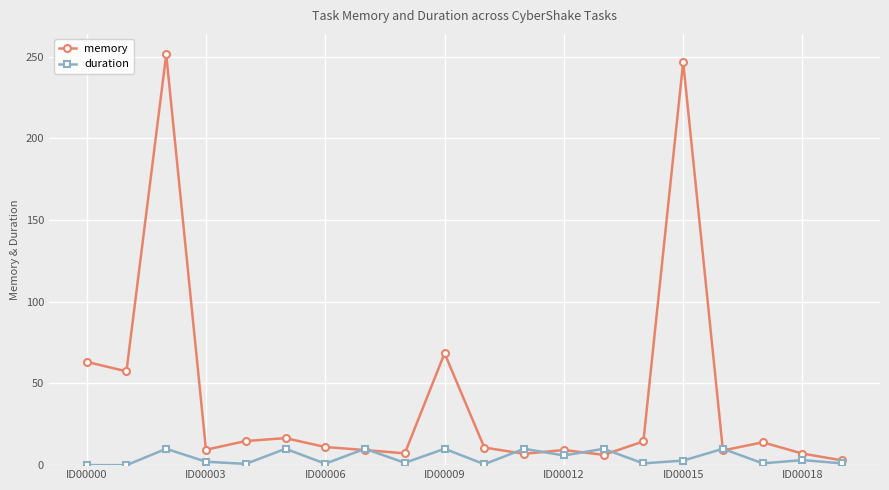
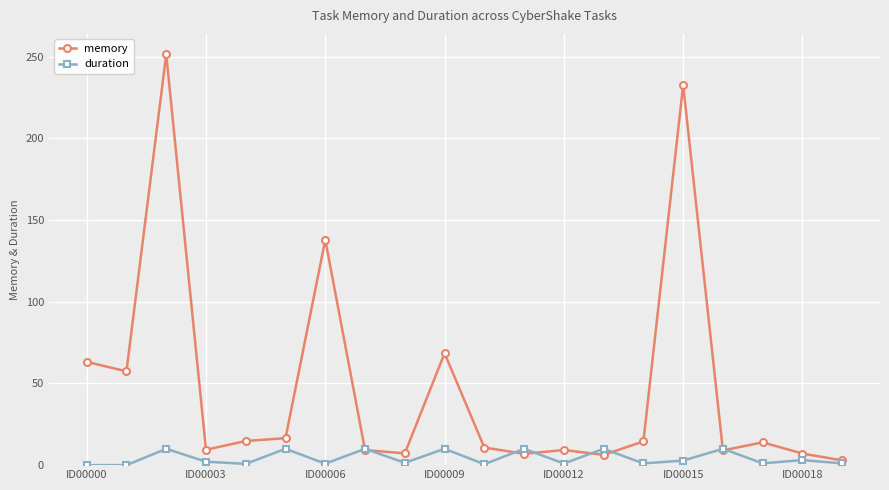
memory, ID00006: 11 -> 138
duration, ID00012: 6 -> 1
memory, ID00015: 247 -> 233
